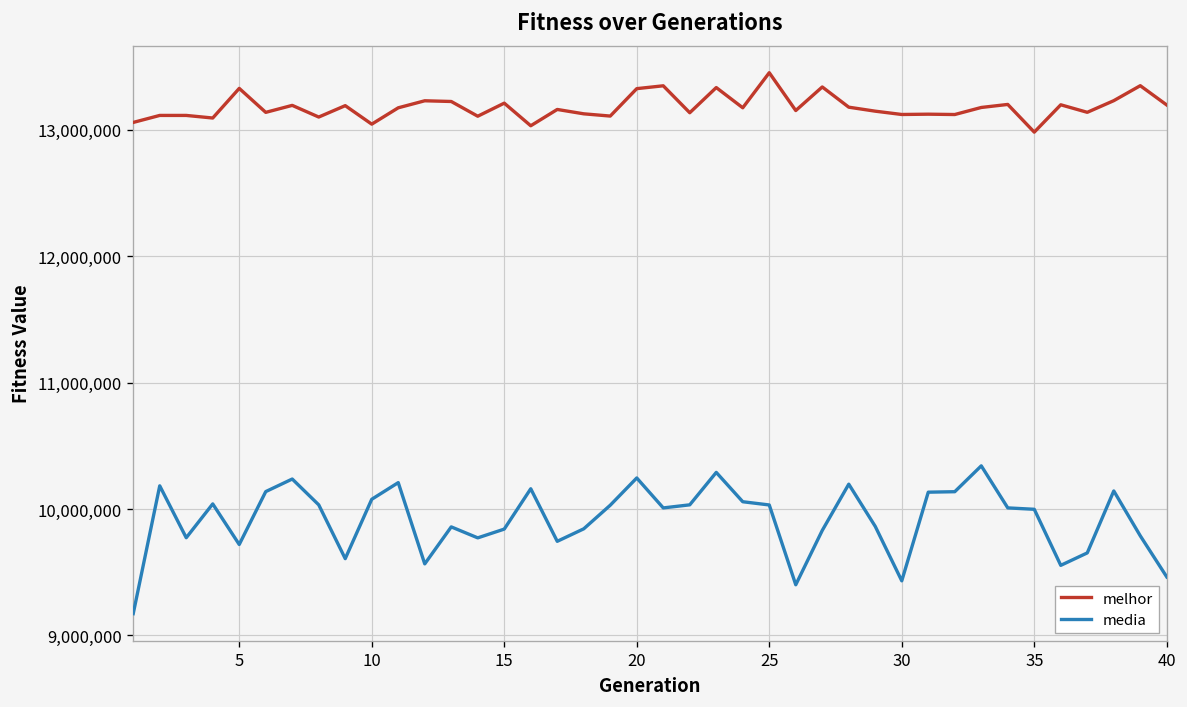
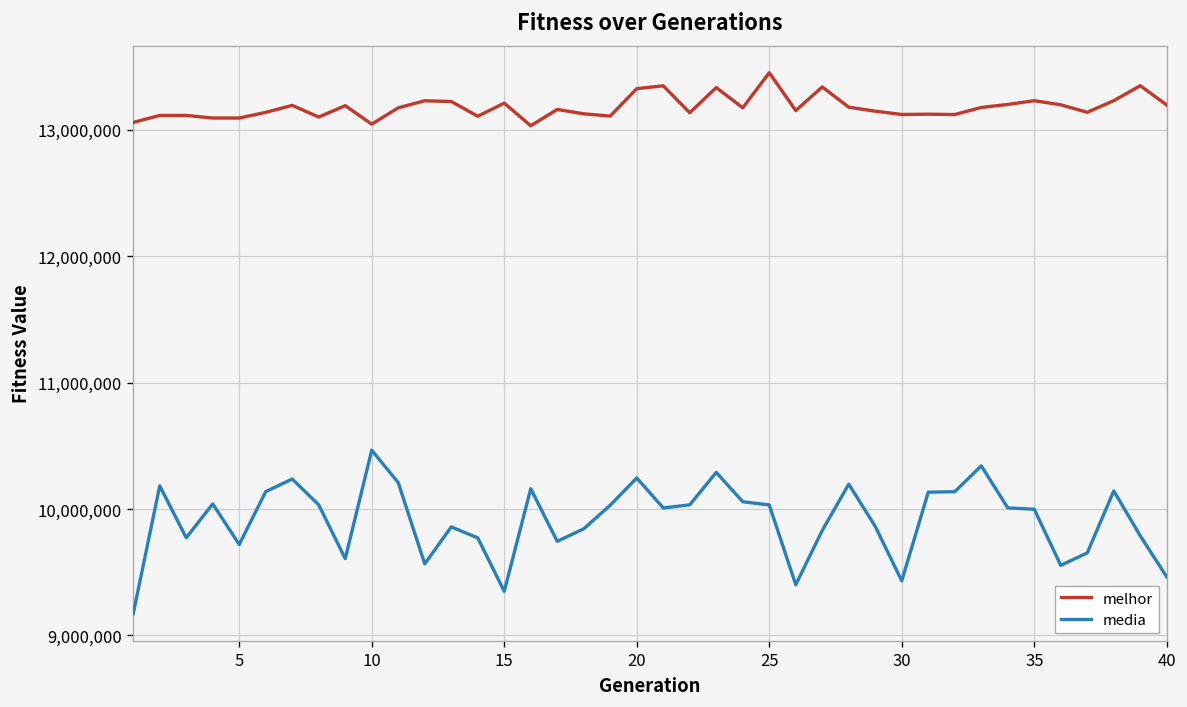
melhor, 5: 13,330,000 -> 13,090,000
media, 10: 10,080,000 -> 10,470,000
media, 15: 9,840,000 -> 9,350,000
melhor, 35: 12,980,000 -> 13,230,000
